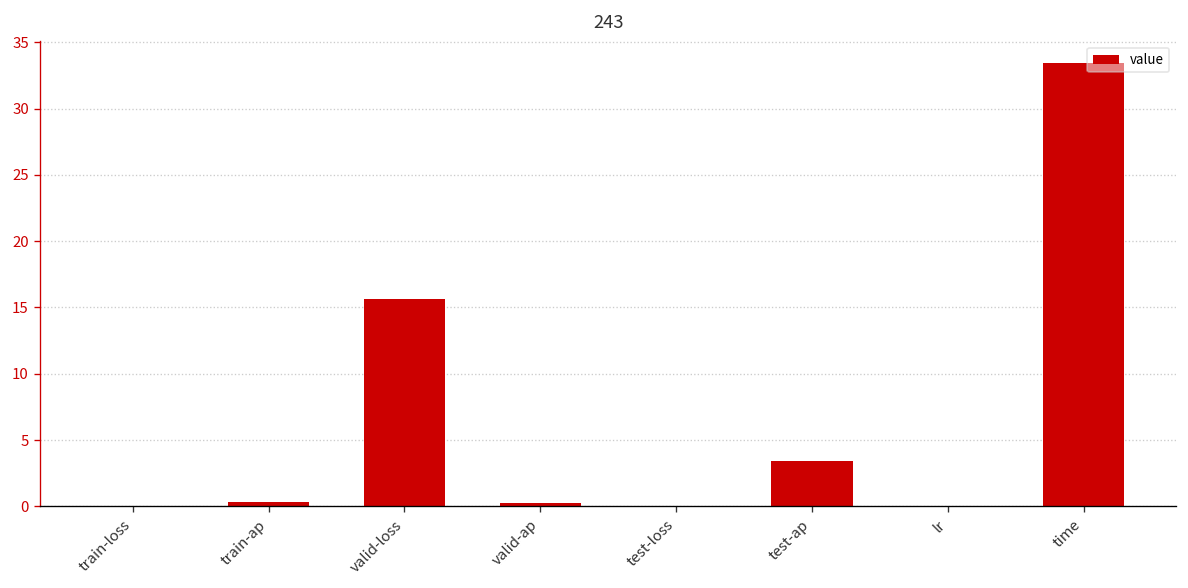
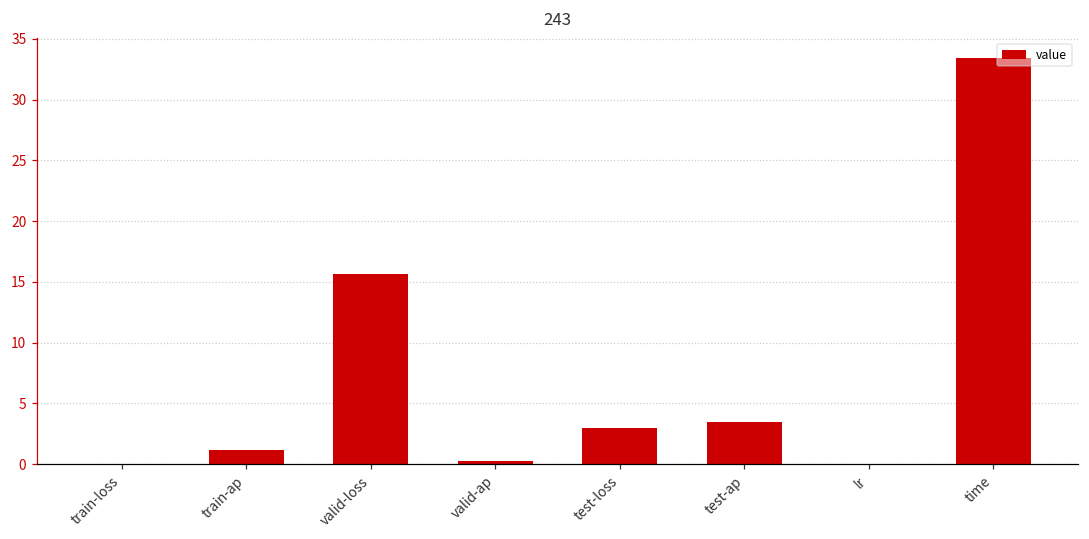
train-ap: 0.3 -> 1.2
test-loss: 0.0 -> 3.0
